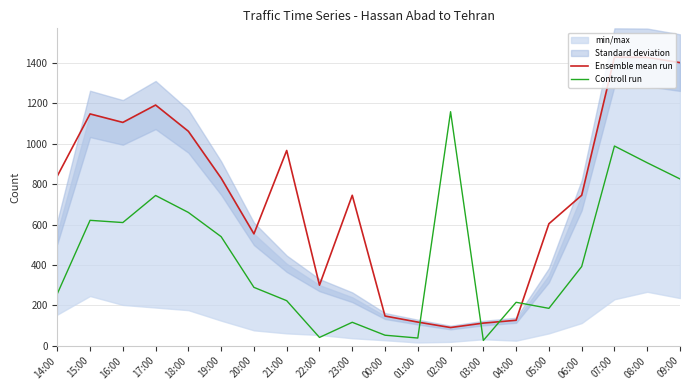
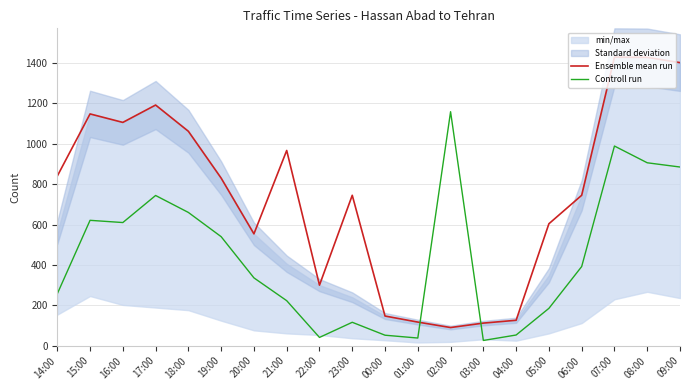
Controll run, 20:00: 290 -> 340
Controll run, 04:00: 220 -> 50
Controll run, 09:00: 830 -> 890
